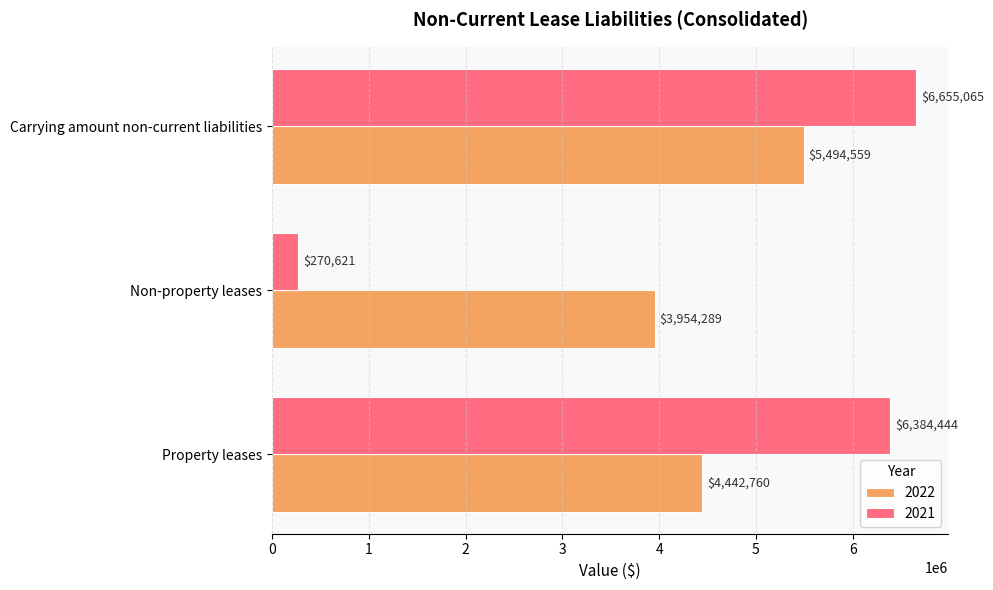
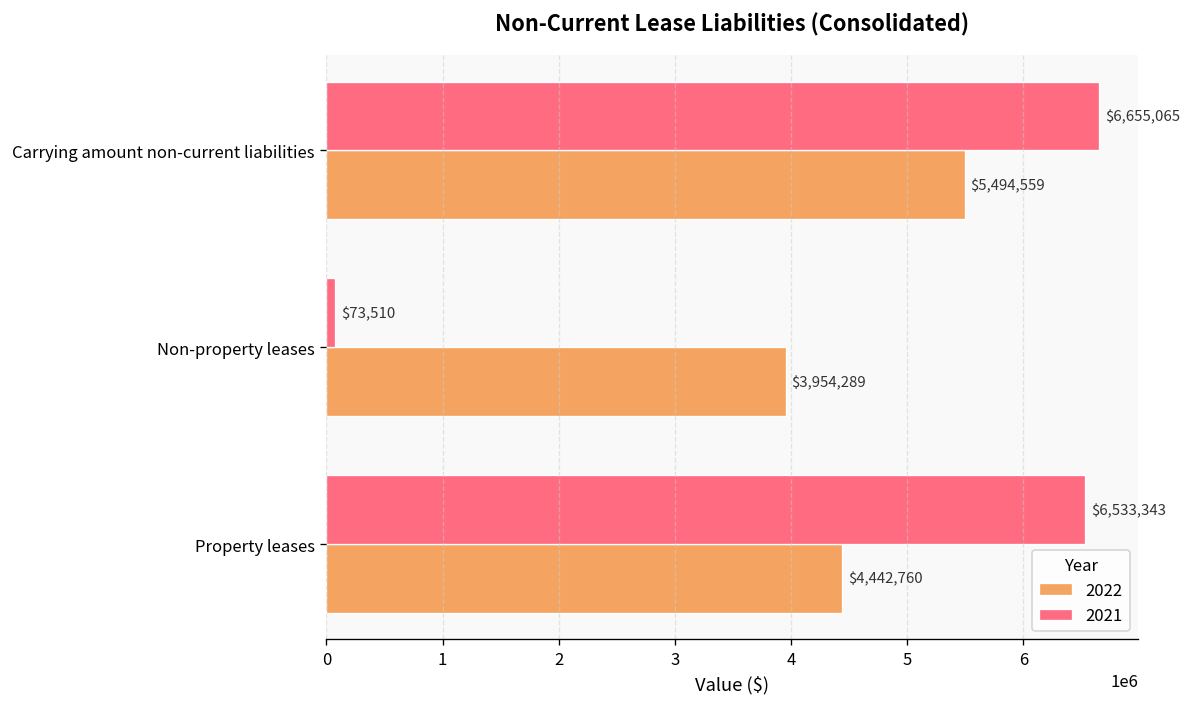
2021, Non-property leases: $270,621 -> $73,510
2021, Property leases: $6,384,444 -> $6,533,343
